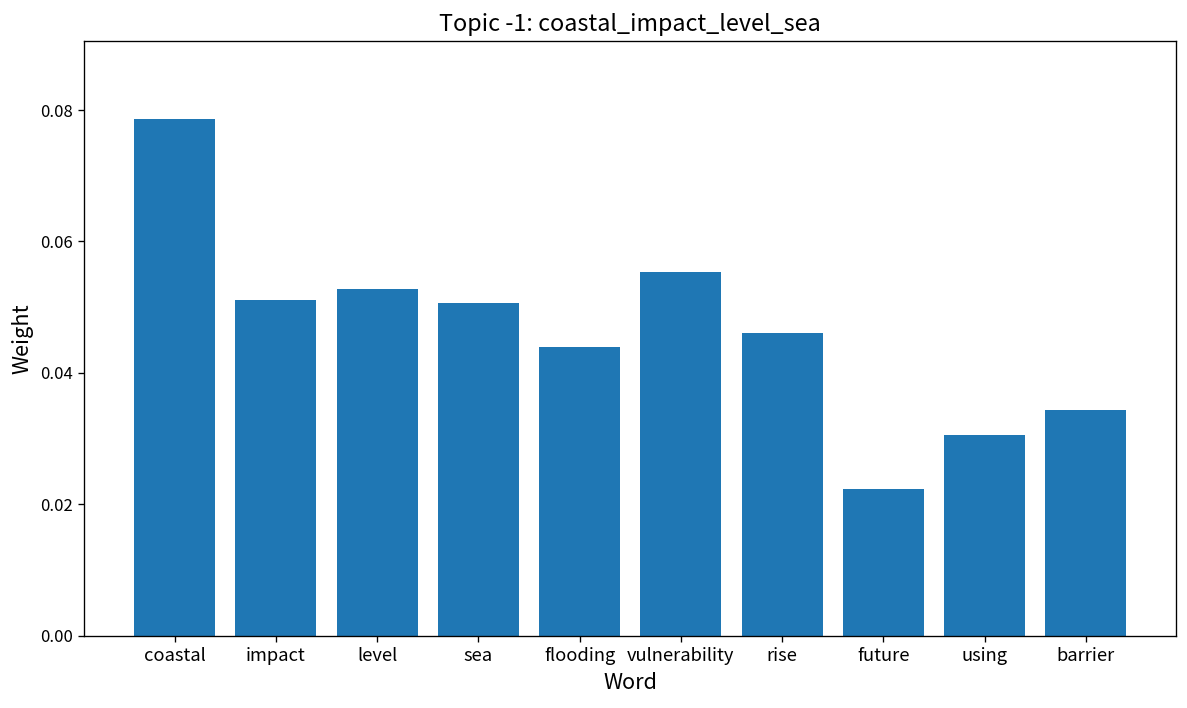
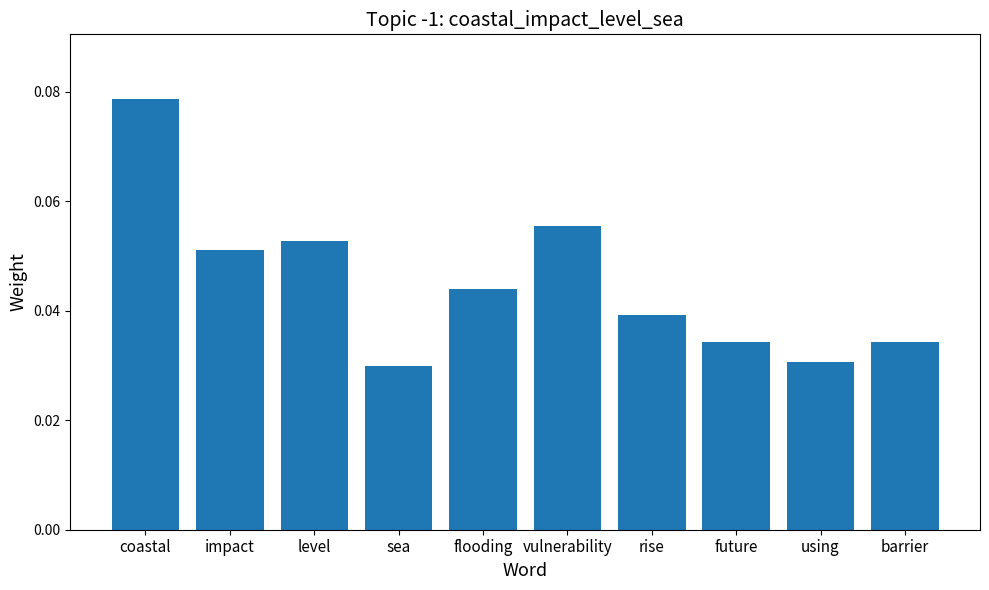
sea: 0.051 -> 0.030
rise: 0.046 -> 0.039
future: 0.022 -> 0.034
